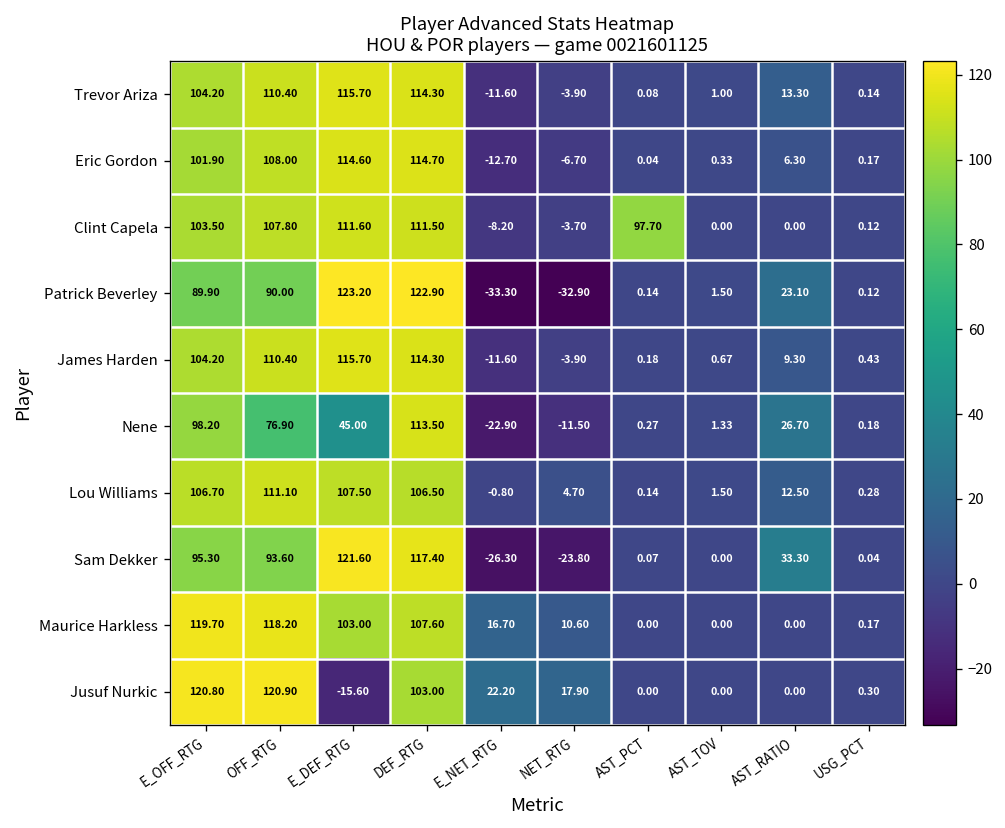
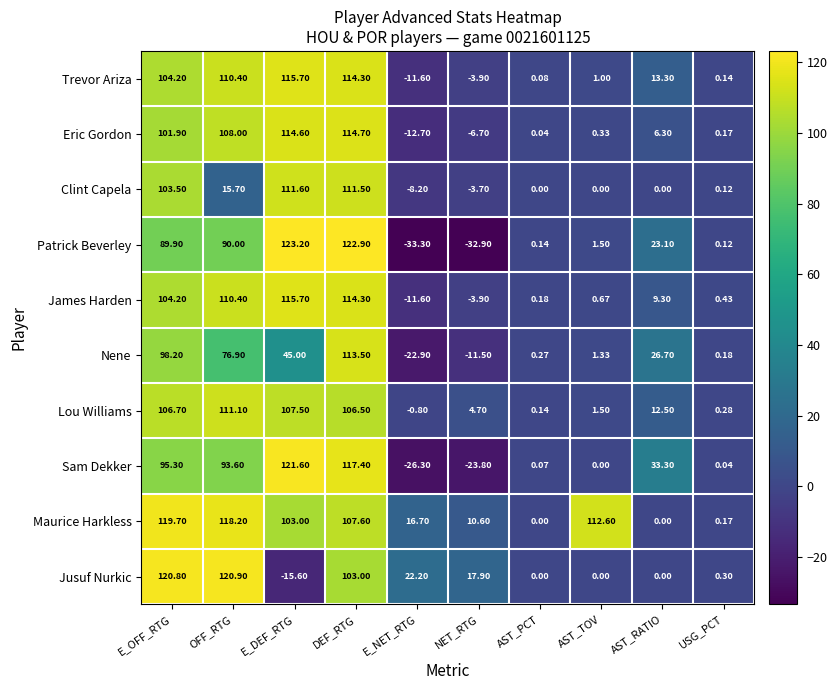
Clint Capela, OFF_RTG: 107.80 -> 15.70
Clint Capela, AST_PCT: 97.70 -> 0.00
Maurice Harkless, AST_TOV: 0.00 -> 112.60
